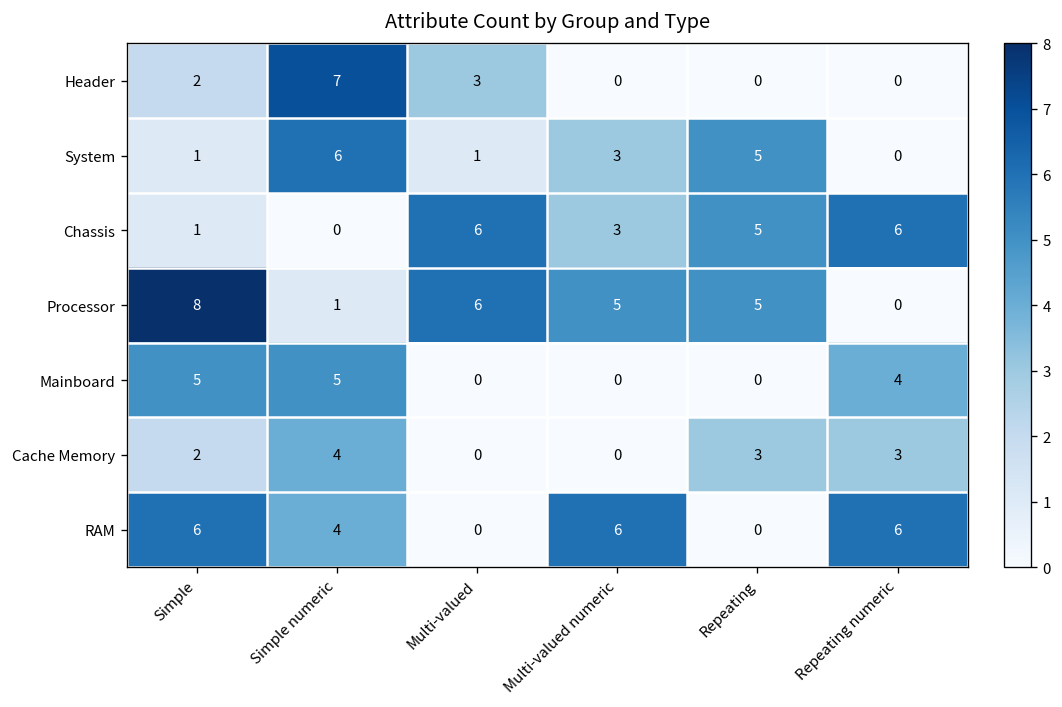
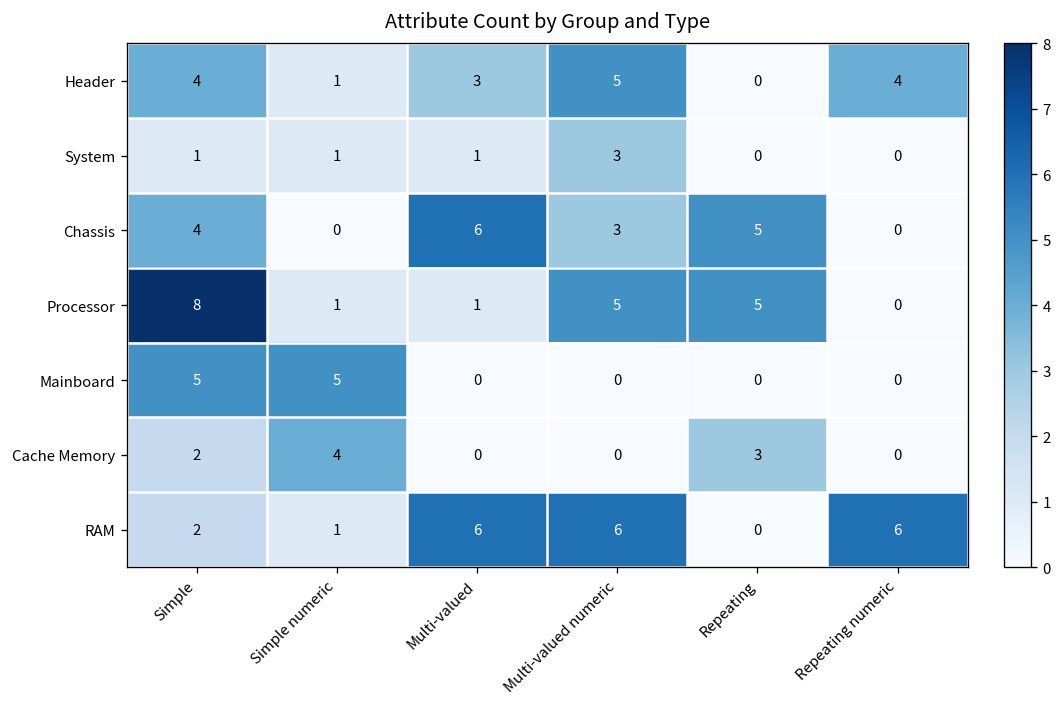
Header, Simple: 2 -> 4
Header, Simple numeric: 7 -> 1
Header, Multi-valued numeric: 0 -> 5
Header, Repeating numeric: 0 -> 4
System, Simple numeric: 6 -> 1
System, Repeating: 5 -> 0
Chassis, Simple: 1 -> 4
Chassis, Repeating numeric: 6 -> 0
Processor, Multi-valued: 6 -> 1
Mainboard, Repeating numeric: 4 -> 0
Cache Memory, Repeating numeric: 3 -> 0
RAM, Simple: 6 -> 2
RAM, Simple numeric: 4 -> 1
RAM, Multi-valued: 0 -> 6
